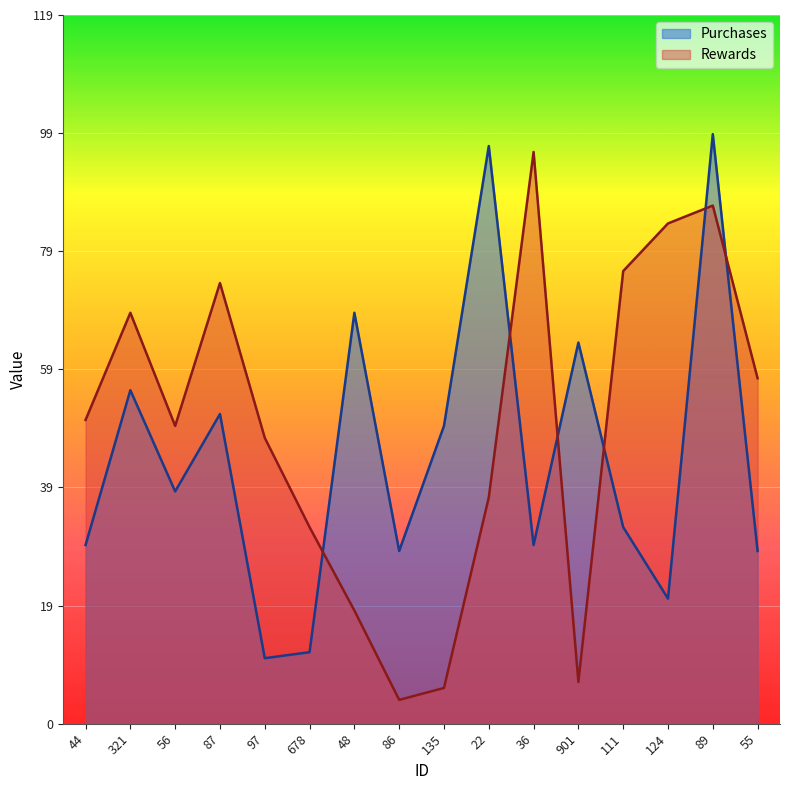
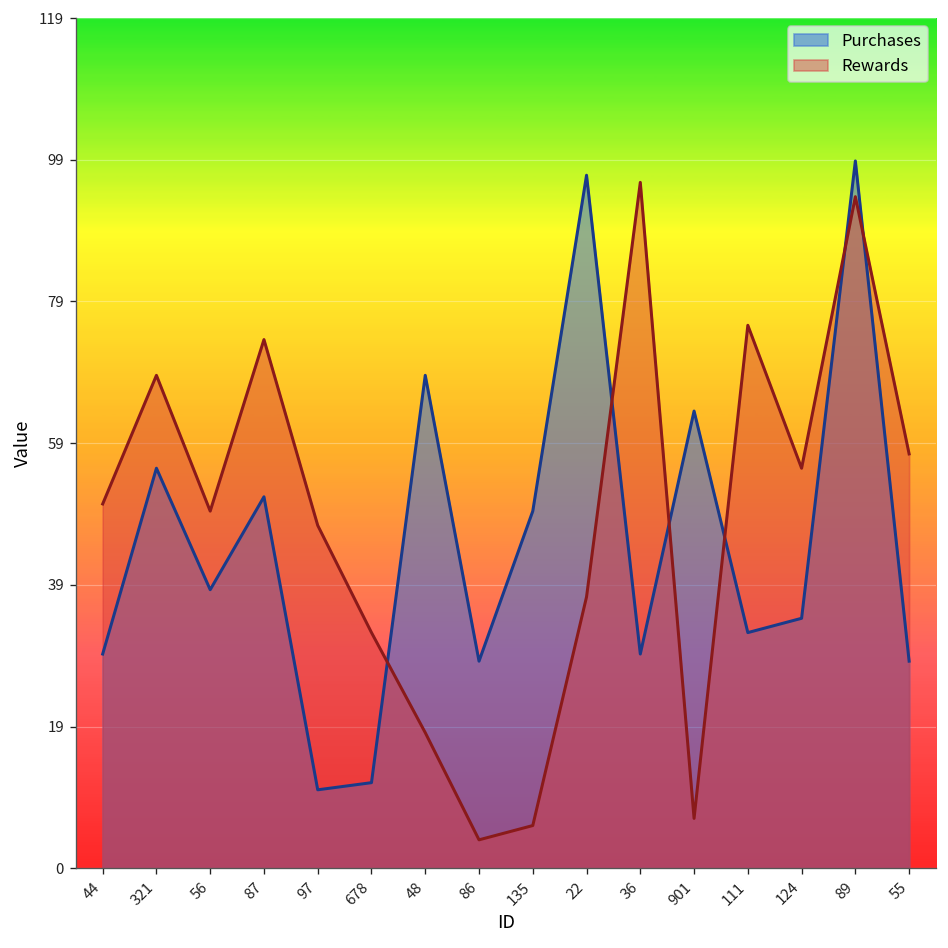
Purchases, 124: 21 -> 35
Rewards, 124: 84 -> 56
Rewards, 89: 87 -> 94
